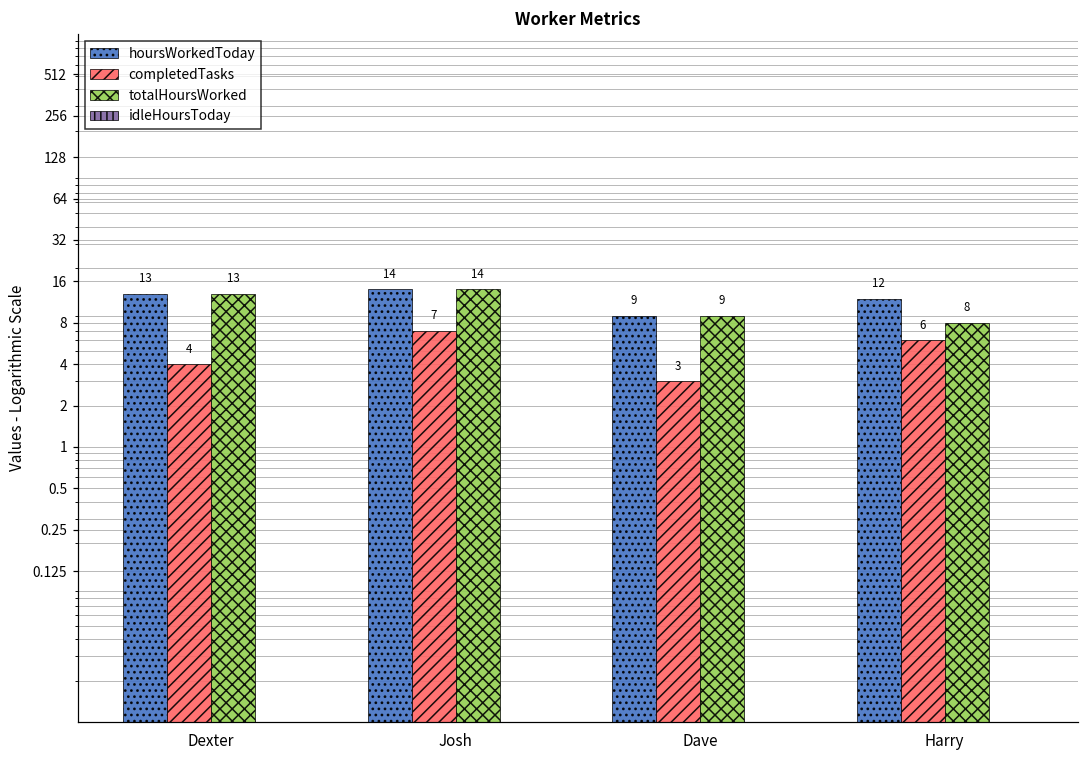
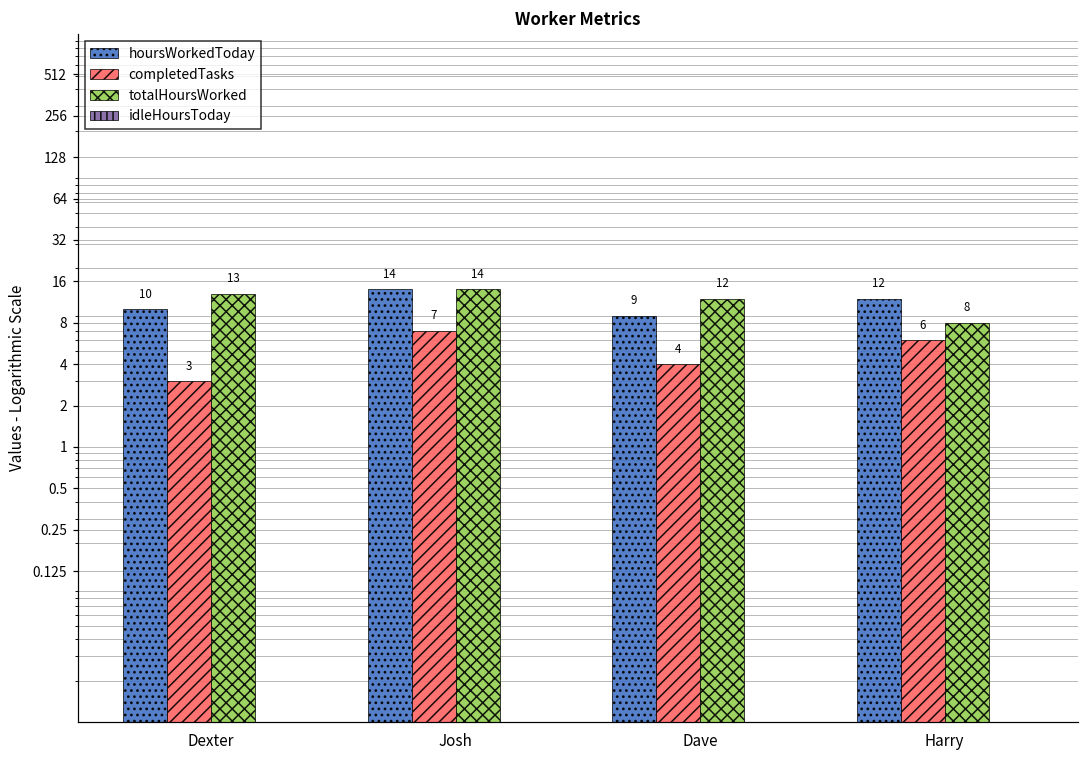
hoursWorkedToday, Dexter: 13 -> 10
completedTasks, Dexter: 4 -> 3
completedTasks, Dave: 3 -> 4
totalHoursWorked, Dave: 9 -> 12
